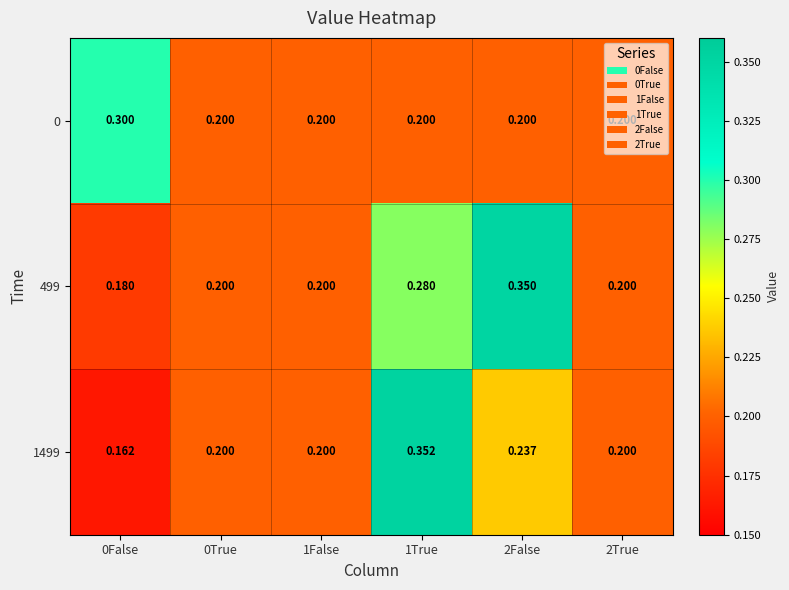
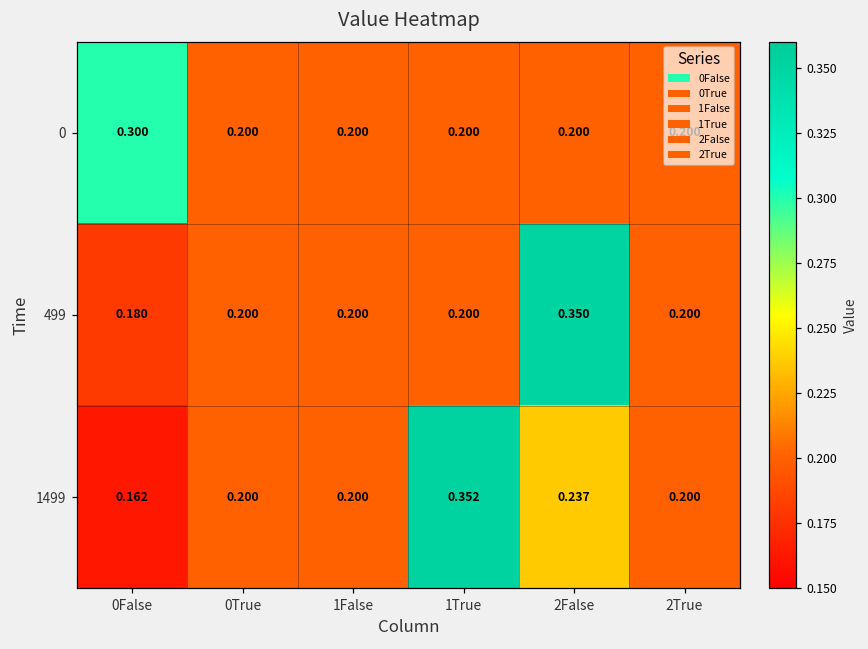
499, 1True: 0.280 -> 0.200
